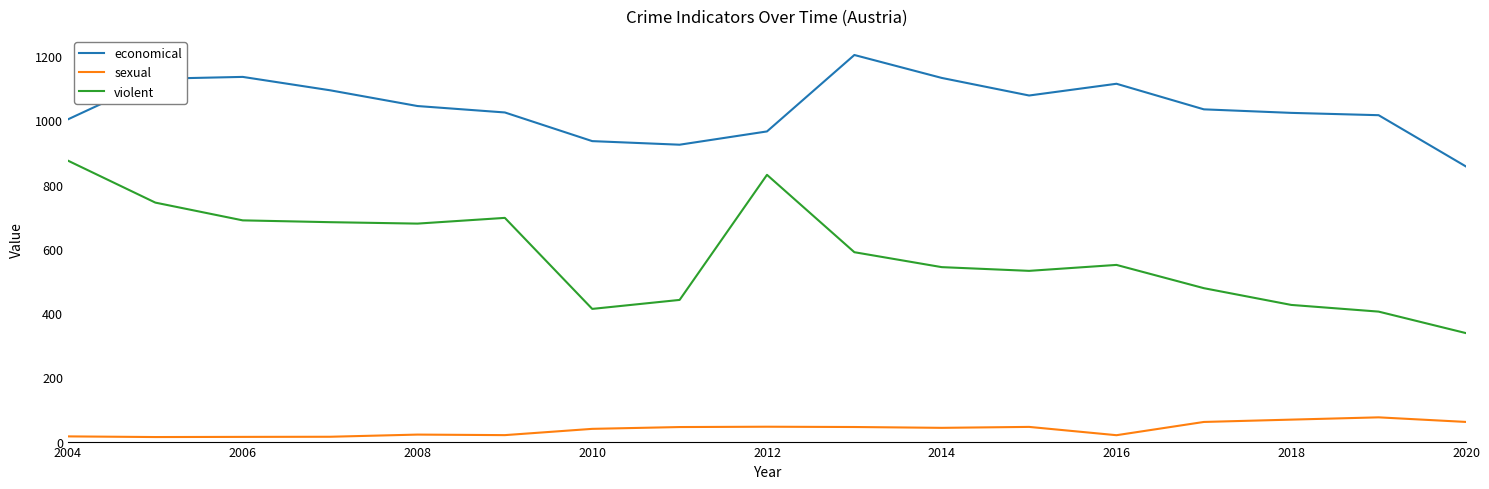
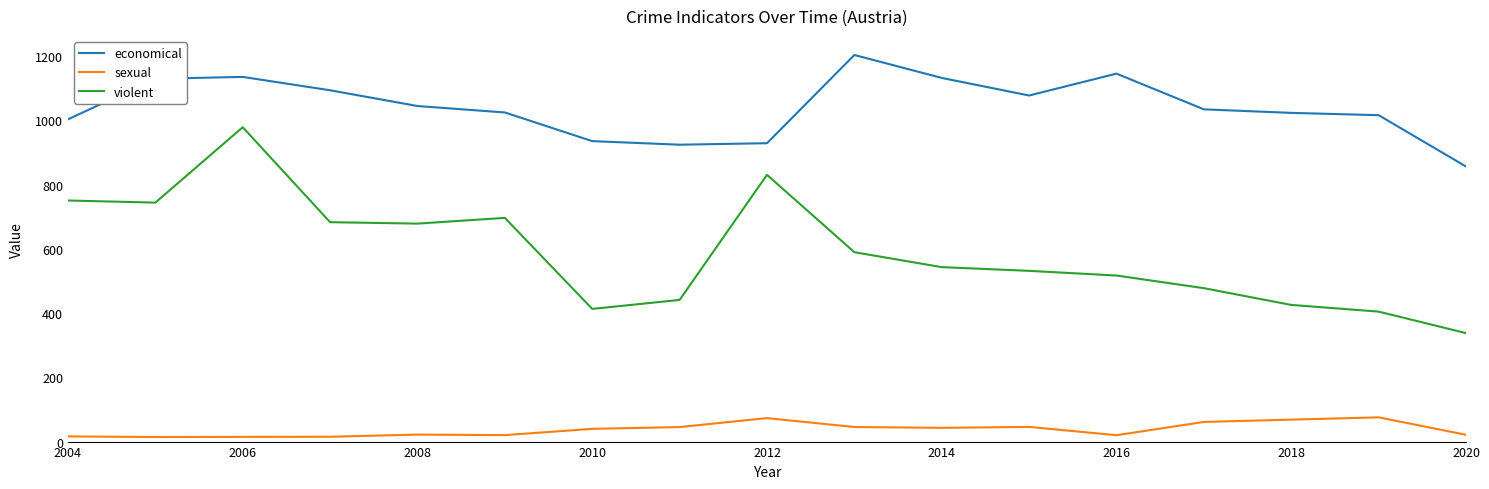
violent, 2004: 870 -> 750
violent, 2006: 690 -> 980
economical, 2012: 970 -> 930
sexual, 2012: 50 -> 70
economical, 2016: 1110 -> 1150
violent, 2016: 550 -> 520
sexual, 2020: 60 -> 20
